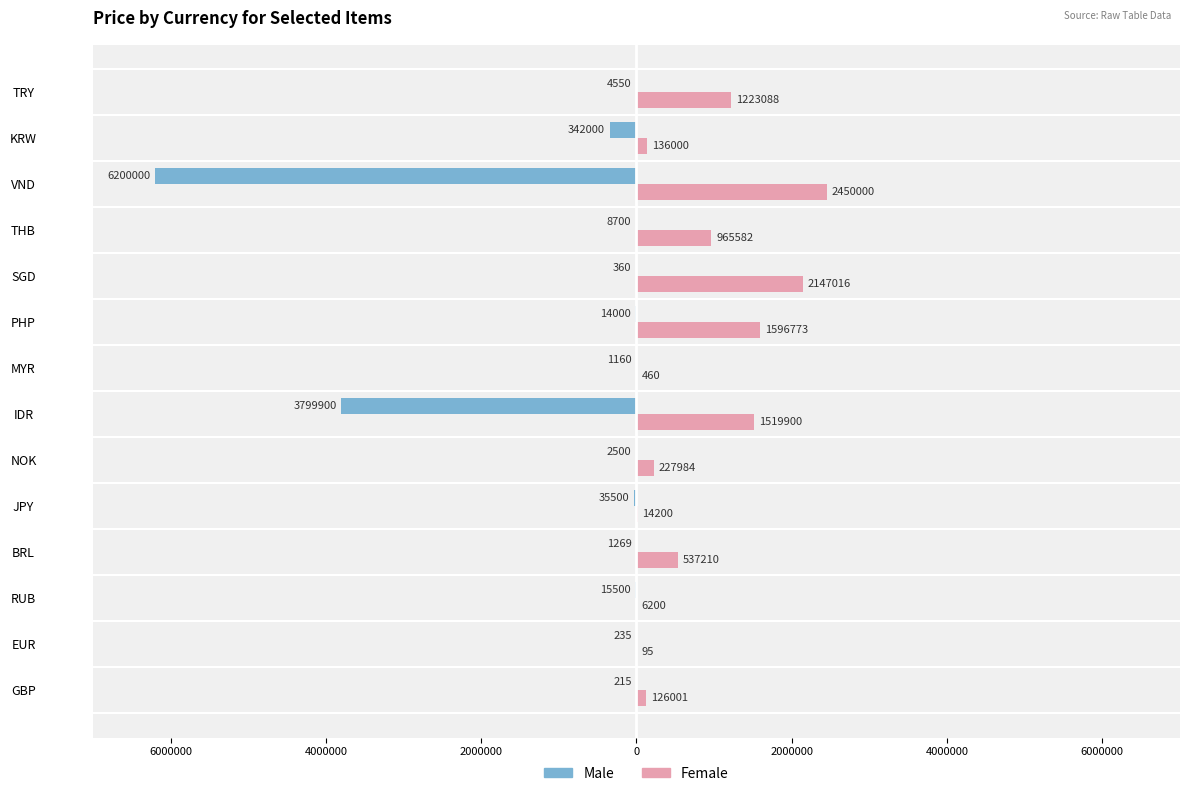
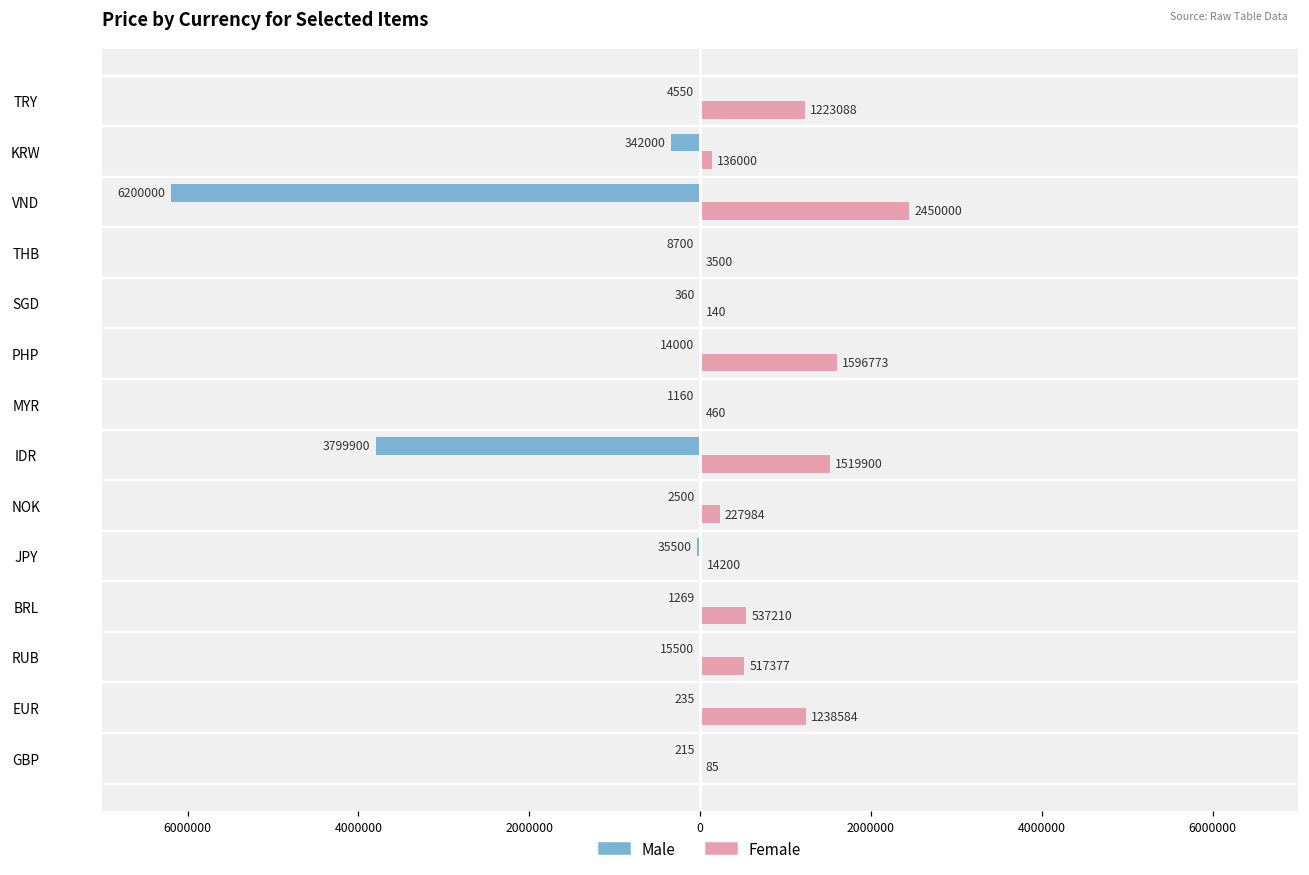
Female, THB: 965582 -> 3500
Female, SGD: 2147016 -> 140
Female, RUB: 6200 -> 517377
Female, EUR: 95 -> 1238584
Female, GBP: 126001 -> 85
